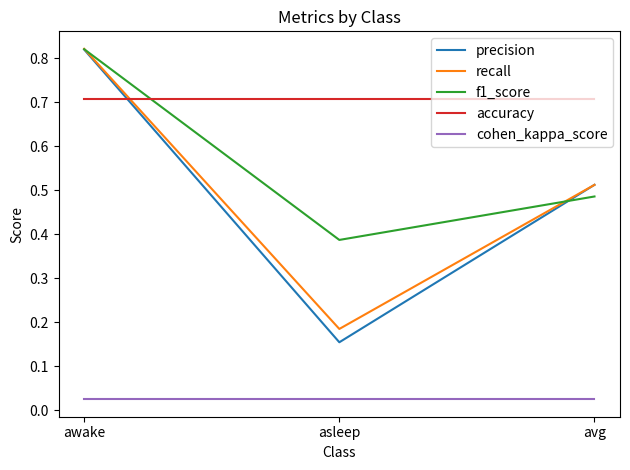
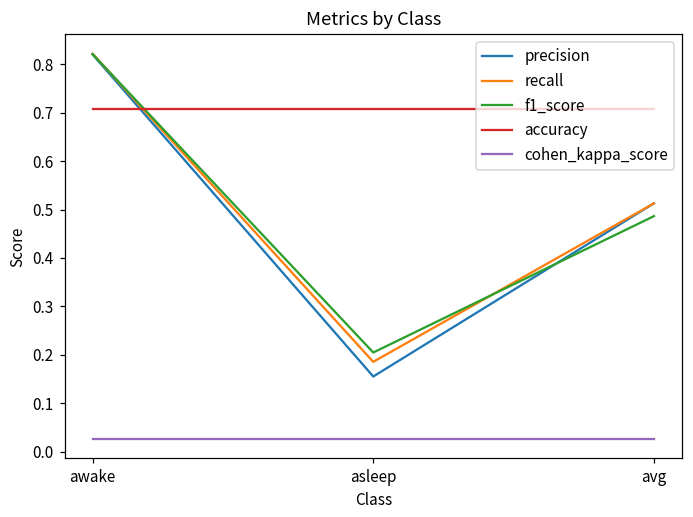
f1_score, asleep: 0.39 -> 0.20
